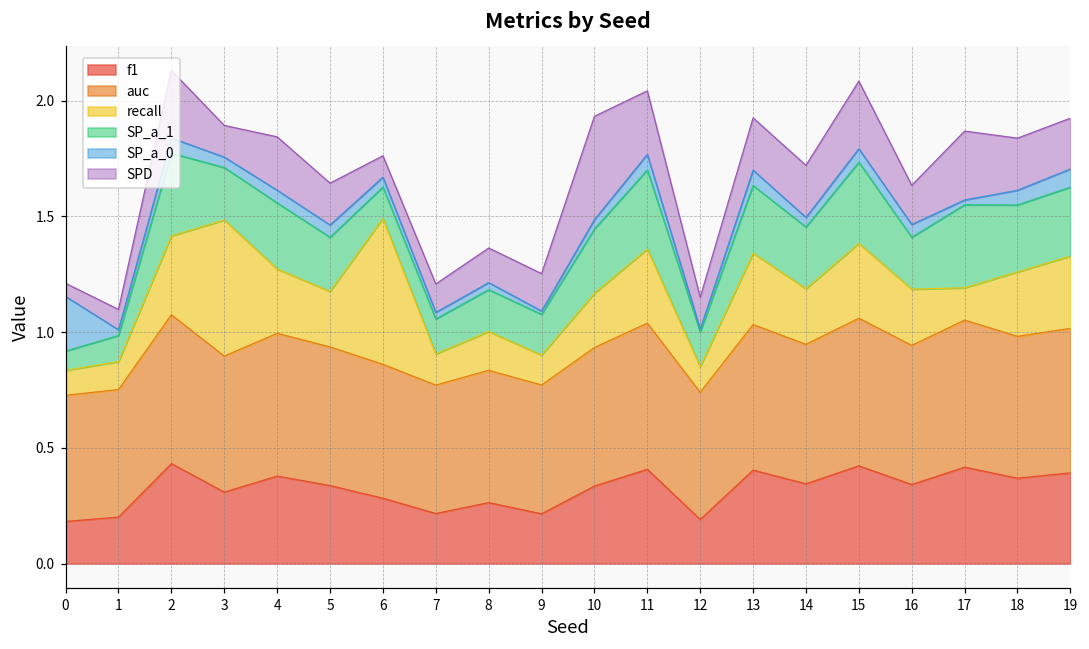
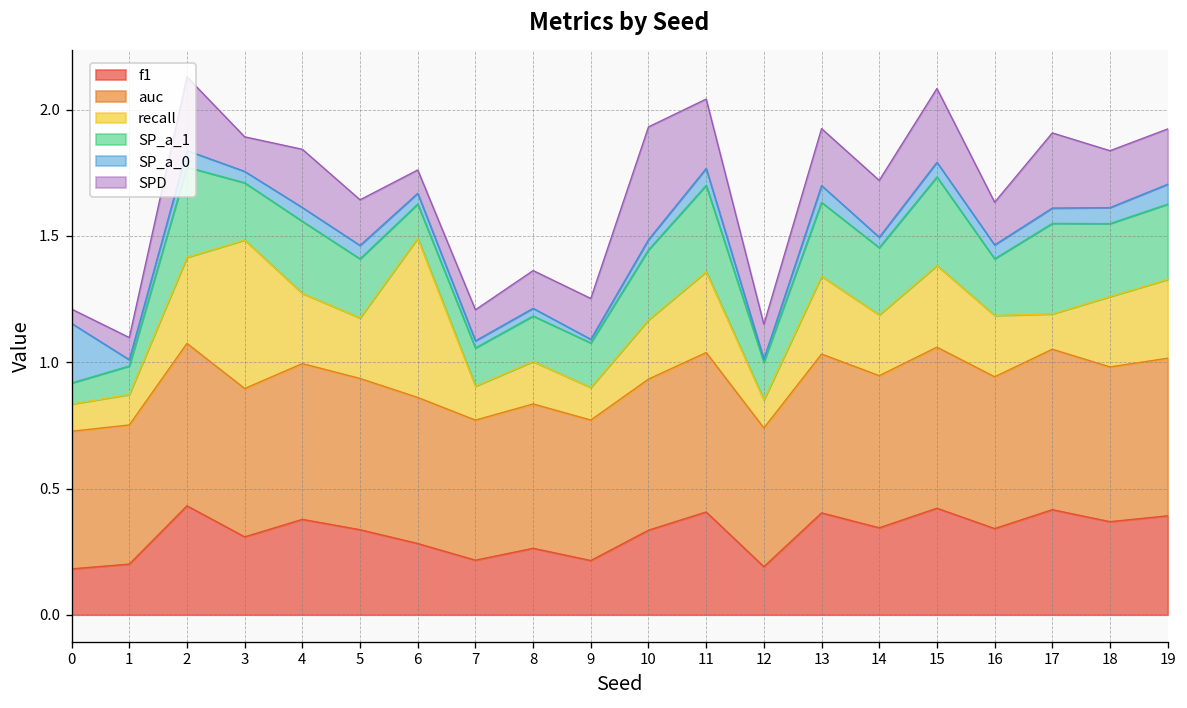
SP_a_0, 17: 0.02 -> 0.06
